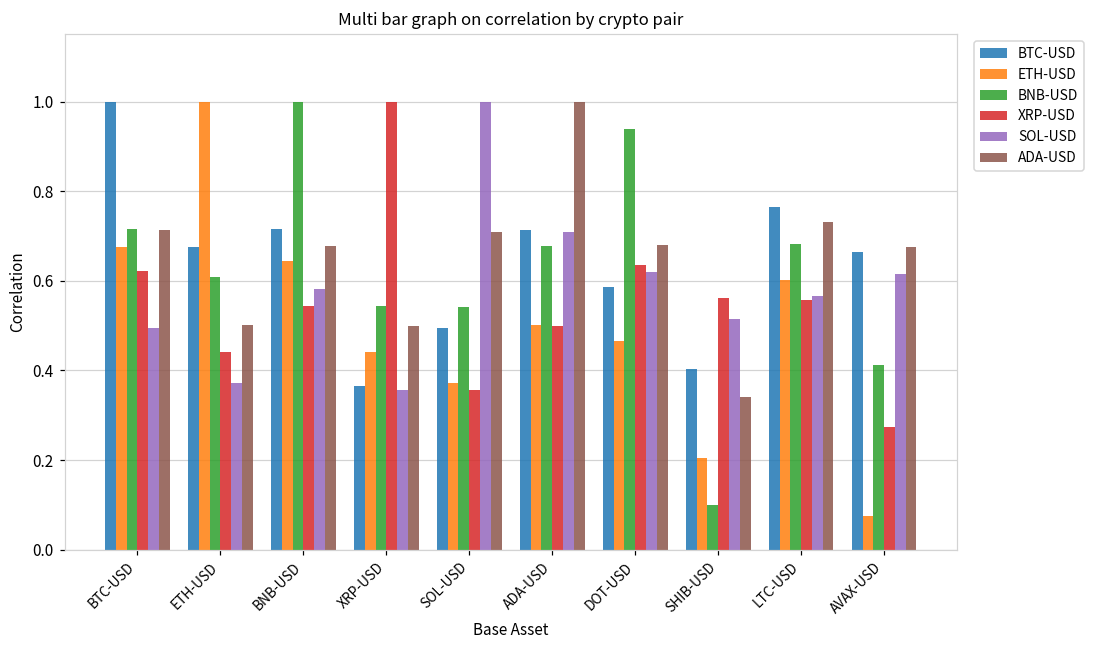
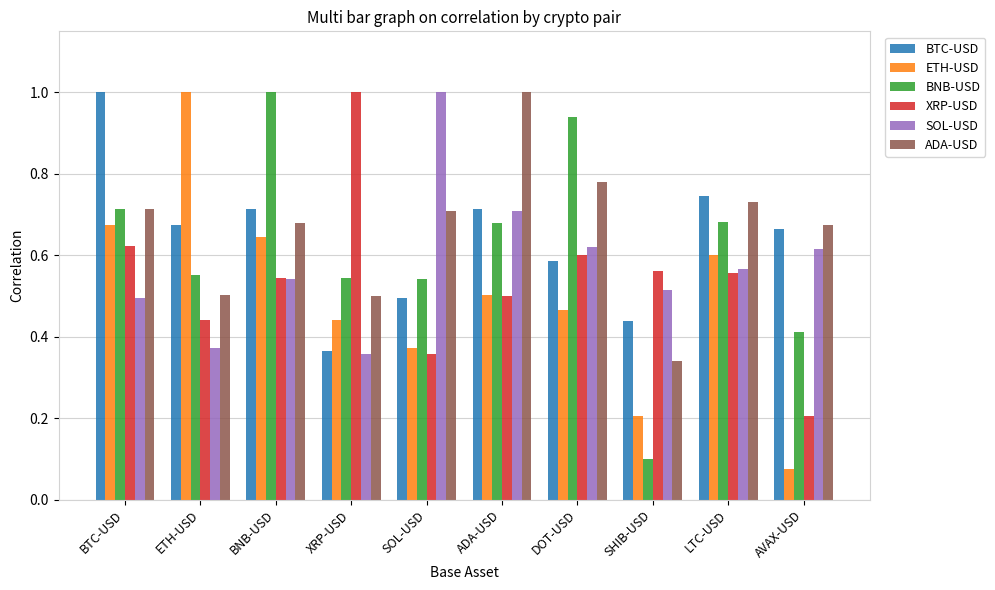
BNB-USD, ETH-USD: 0.61 -> 0.55
SOL-USD, BNB-USD: 0.58 -> 0.54
XRP-USD, DOT-USD: 0.64 -> 0.60
ADA-USD, DOT-USD: 0.68 -> 0.78
BTC-USD, SHIB-USD: 0.40 -> 0.44
BTC-USD, LTC-USD: 0.76 -> 0.75
XRP-USD, AVAX-USD: 0.27 -> 0.21
